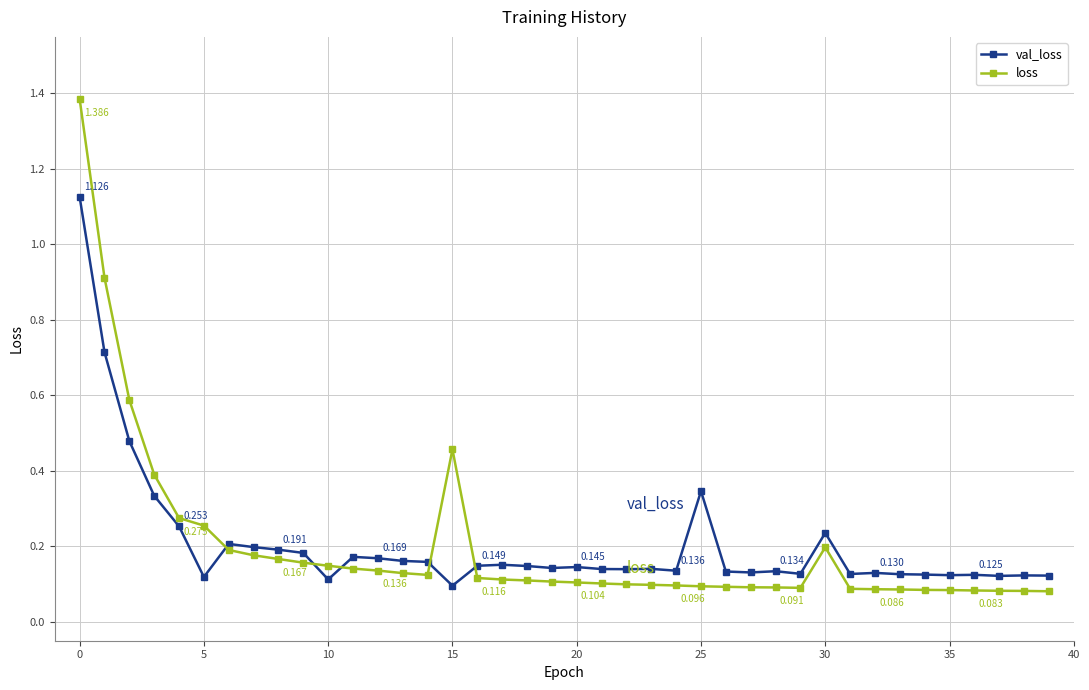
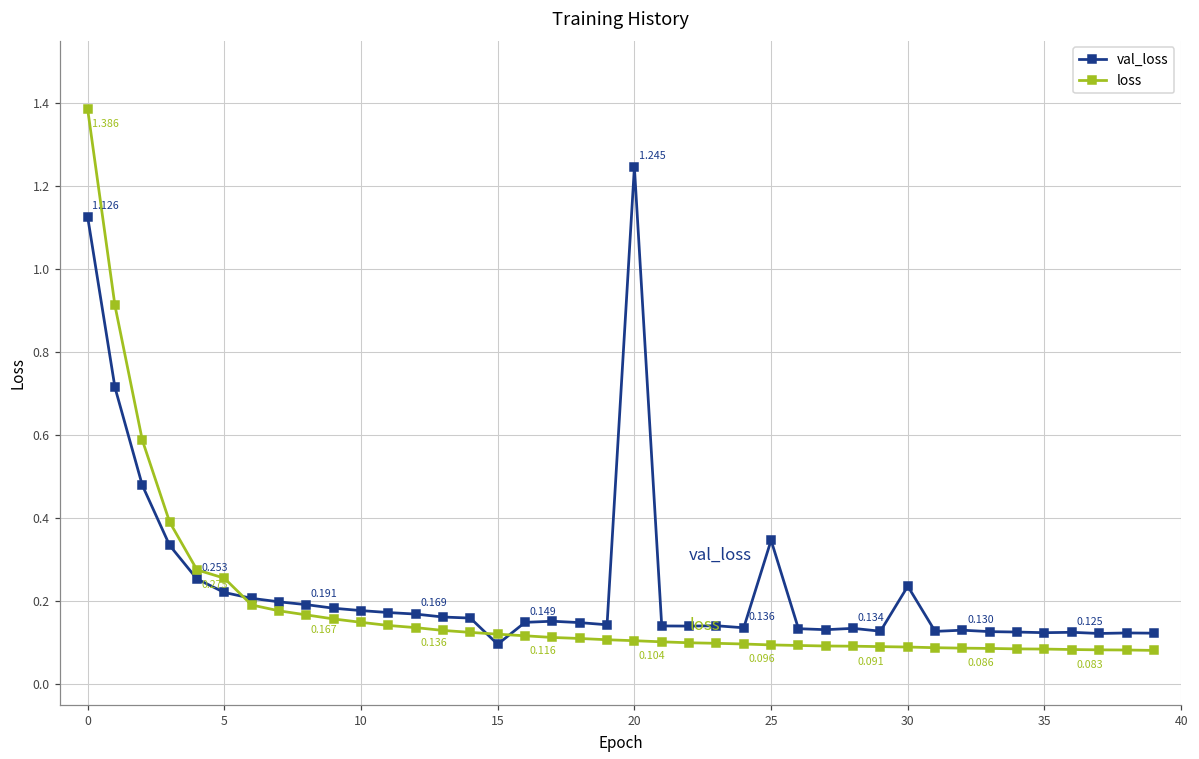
val_loss, 5: 0.12 -> 0.22
val_loss, 10: 0.11 -> 0.18
loss, 15: 0.46 -> 0.12
val_loss, 20: 0.145 -> 1.245
loss, 30: 0.20 -> 0.09
